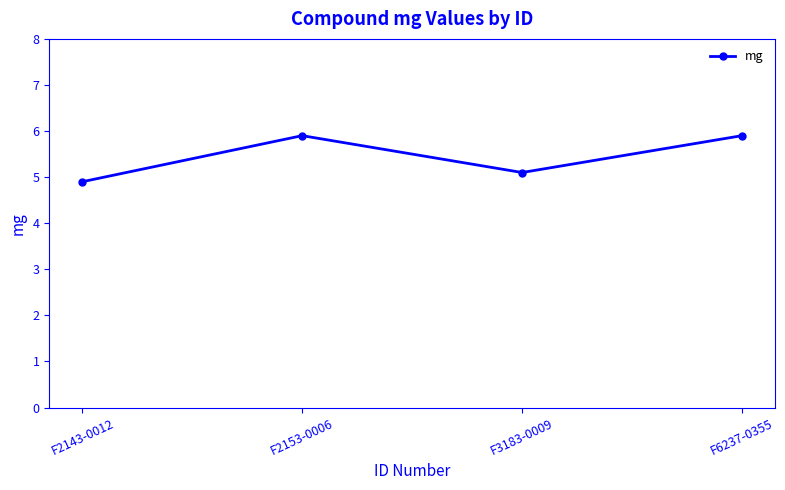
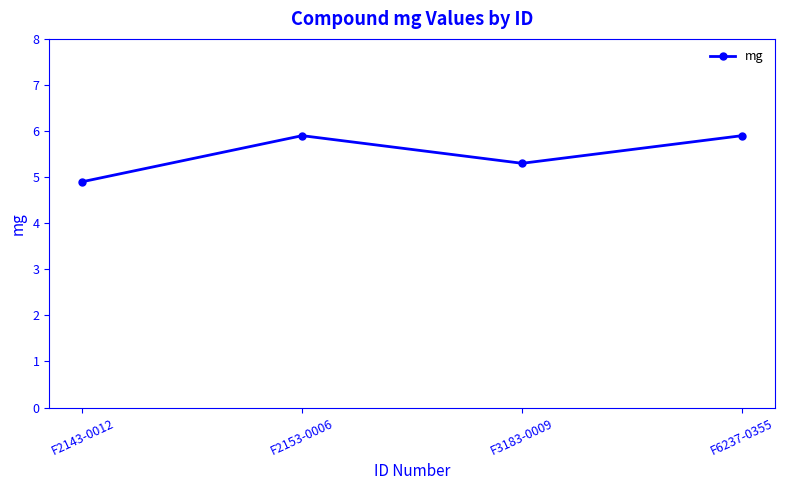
F3183-0009: 5.1 -> 5.3
